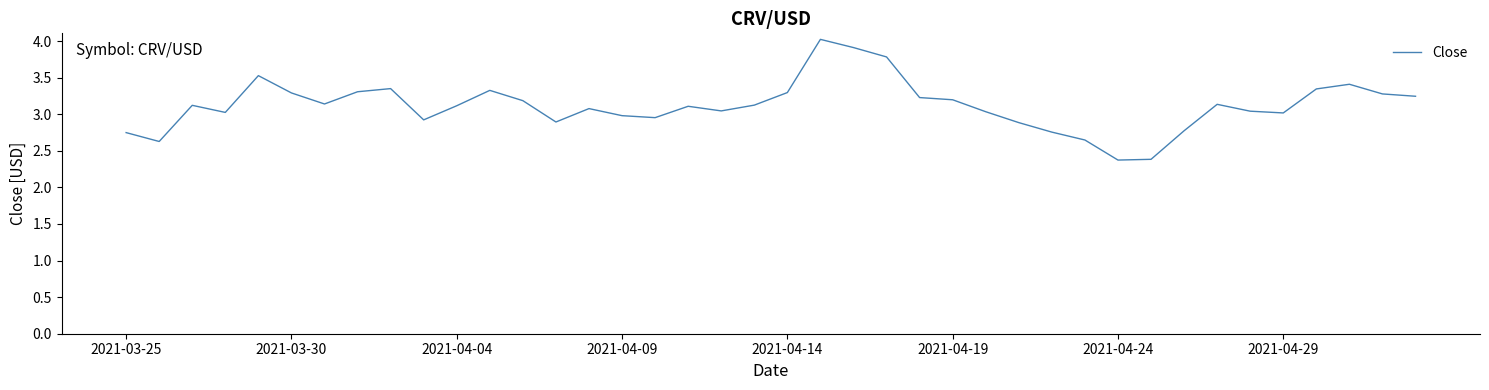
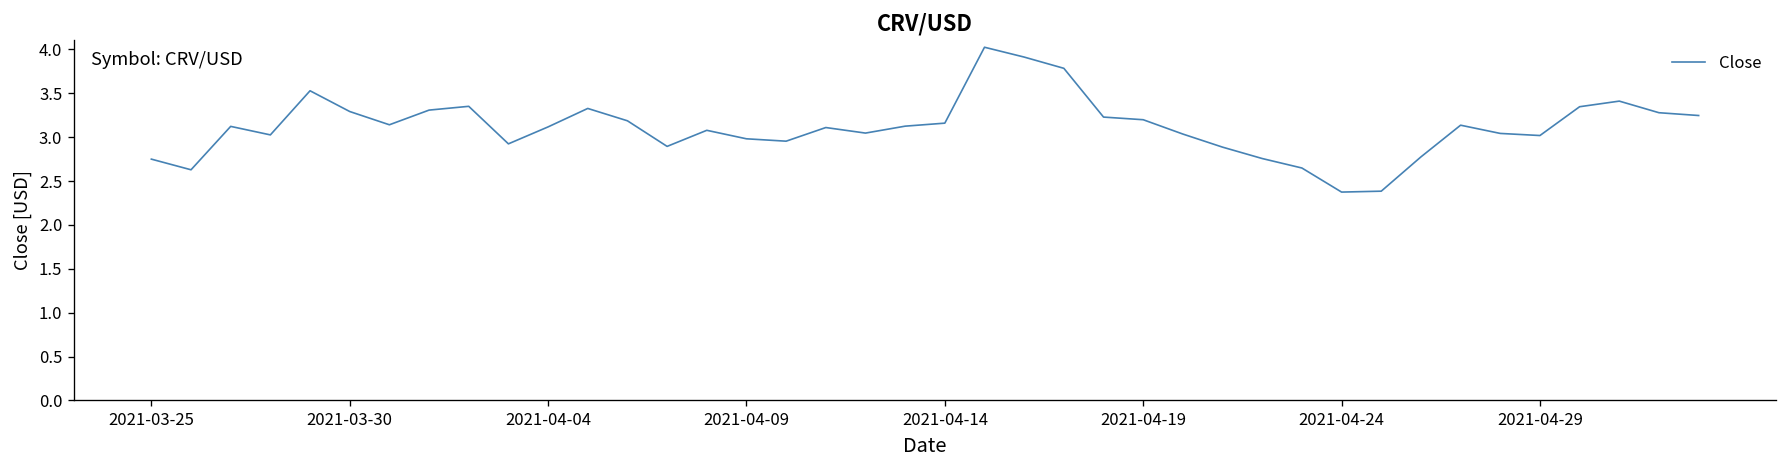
2021-04-14: 3.3 -> 3.2
